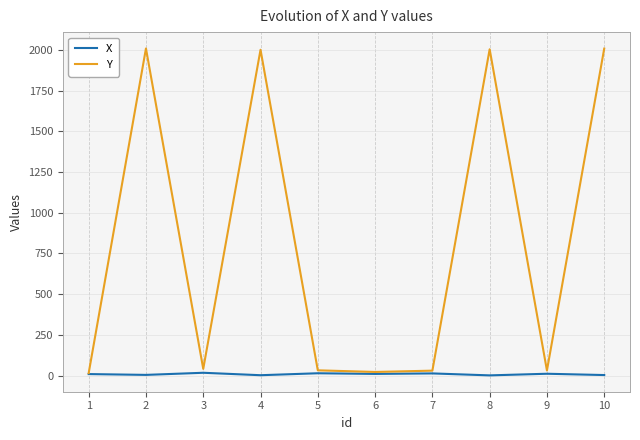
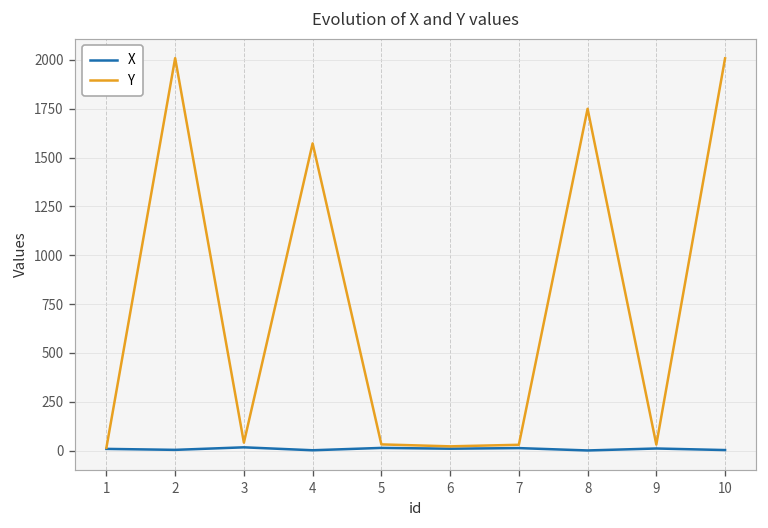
Y, 4: 2000 -> 1570
Y, 8: 2000 -> 1750
